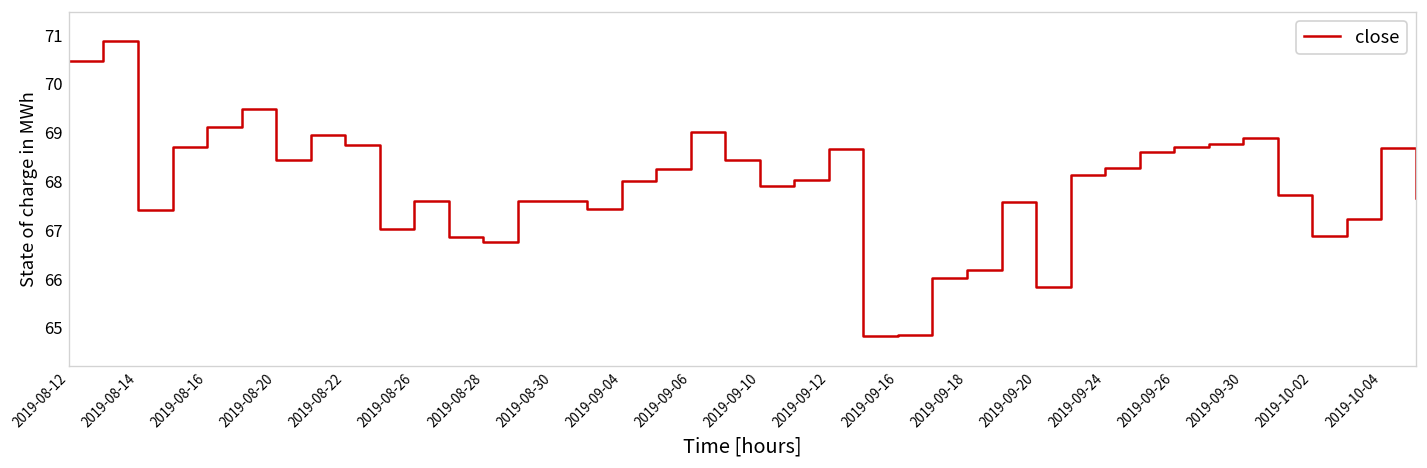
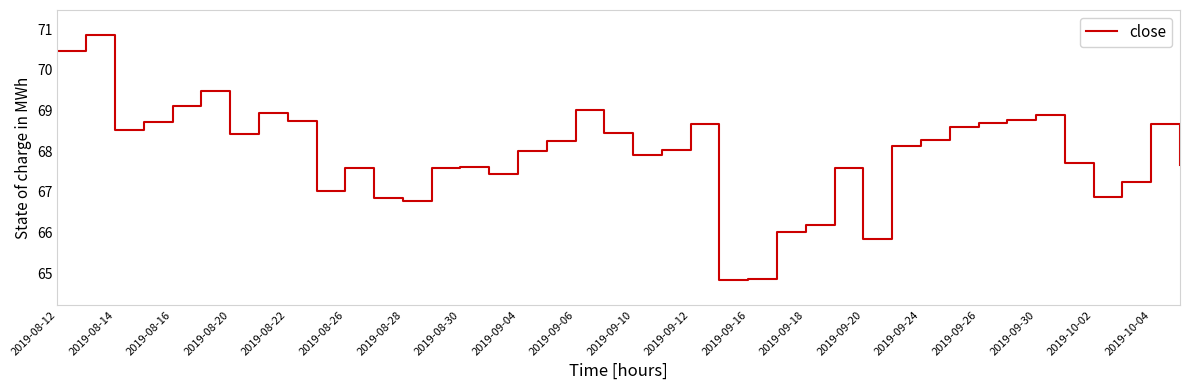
2019-08-14: 67.4 -> 68.5
